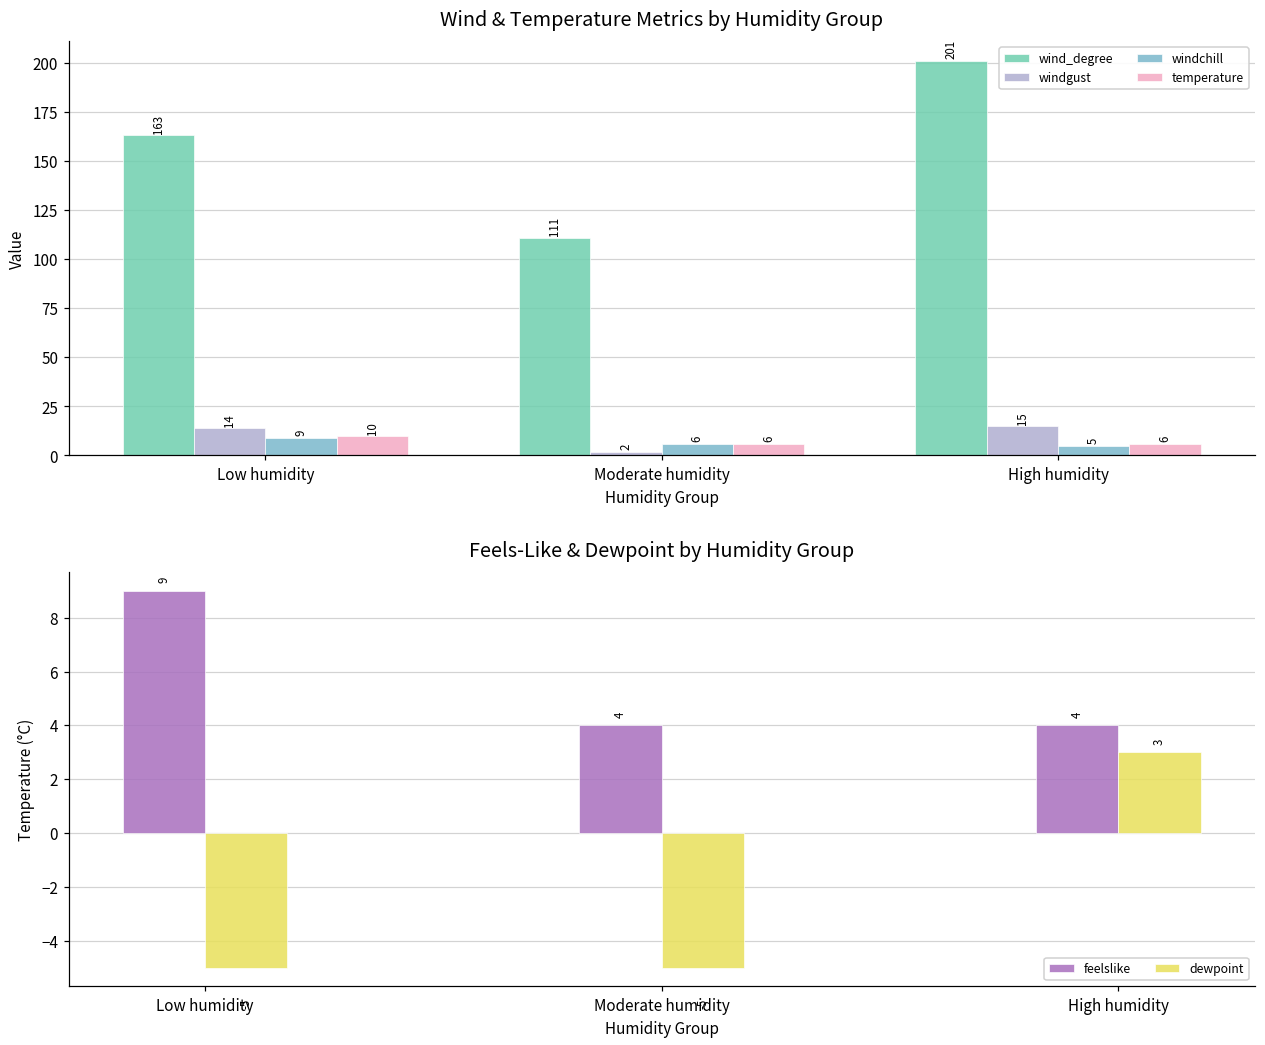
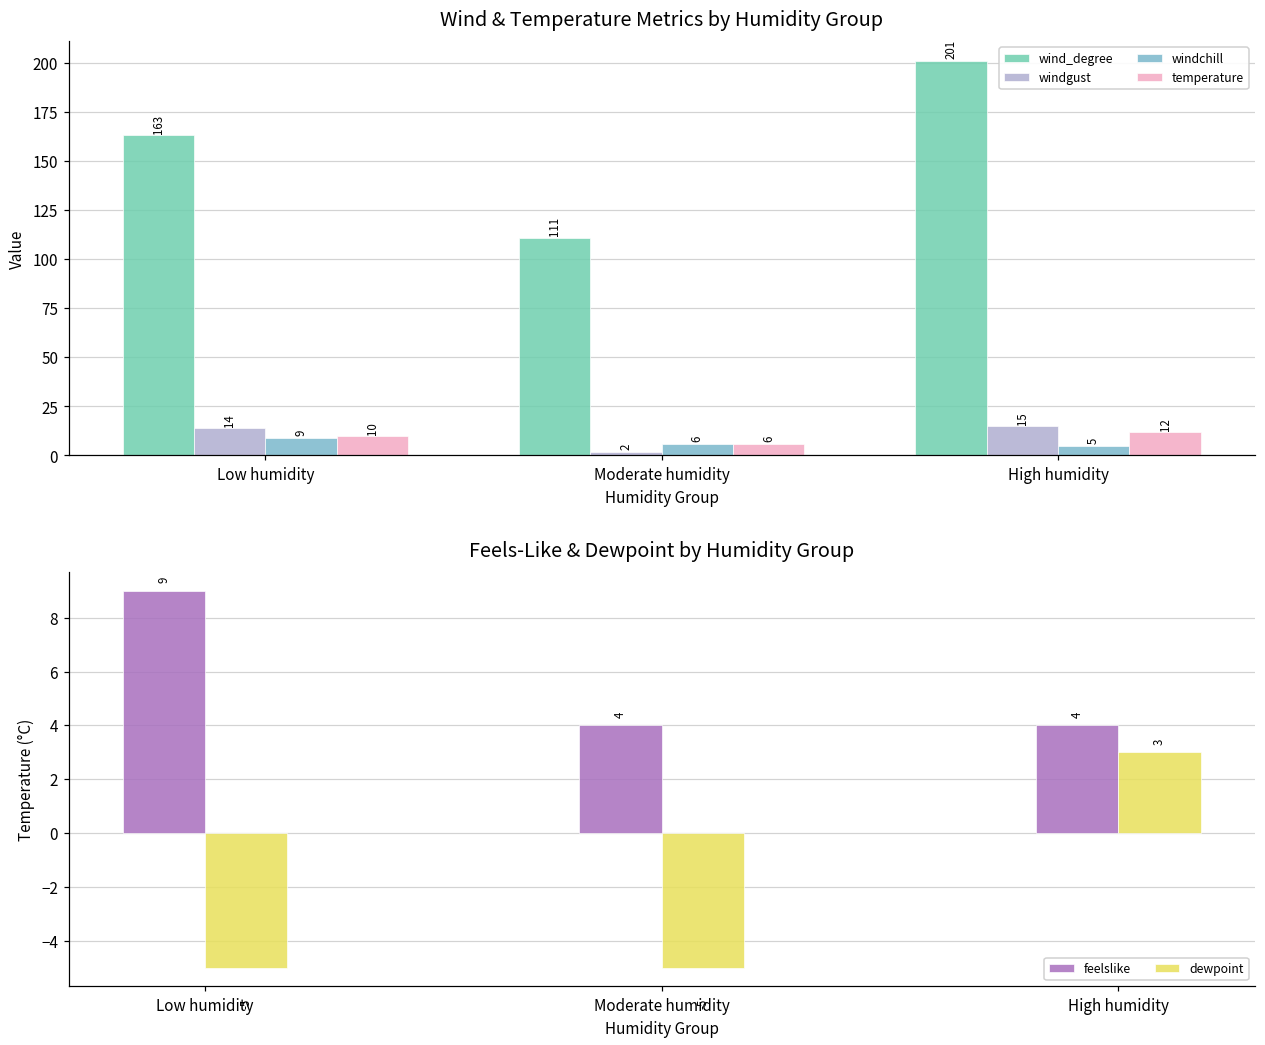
Wind & Temperature Metrics by Humidity Group, temperature, High humidity: 6 -> 12
